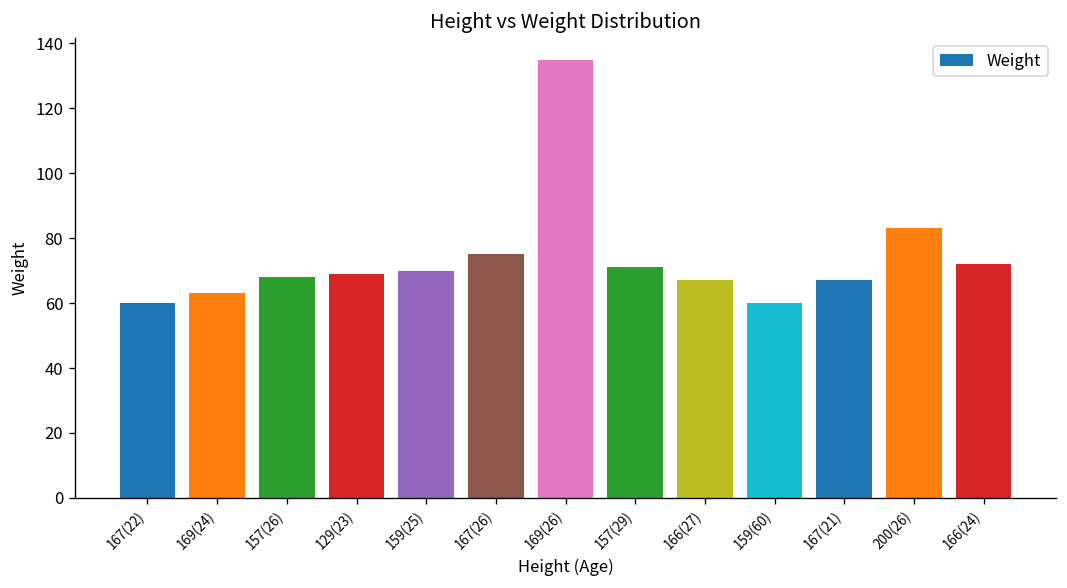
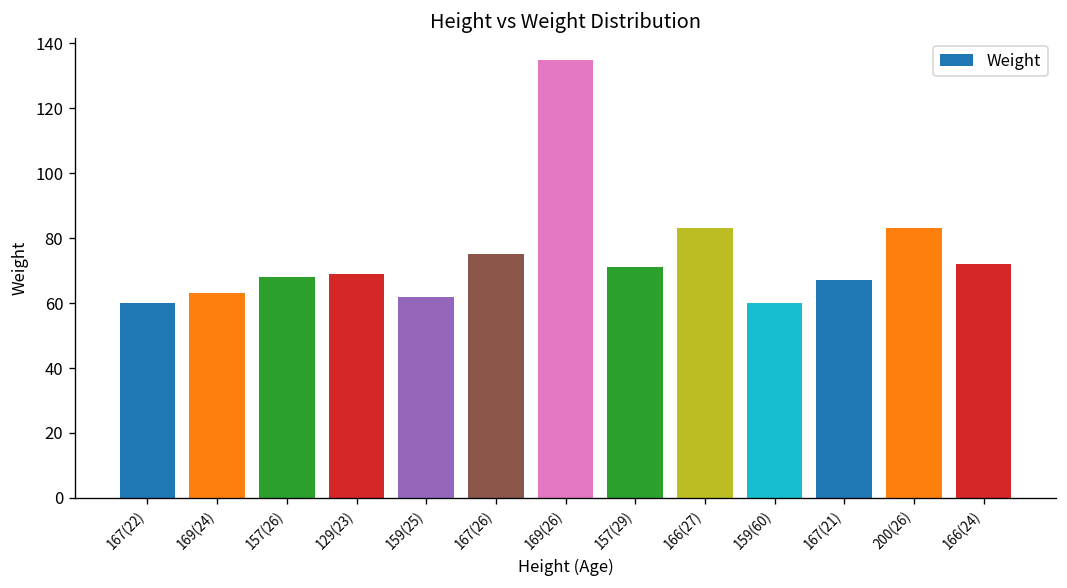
159(25): 70 -> 62
166(27): 67 -> 83
